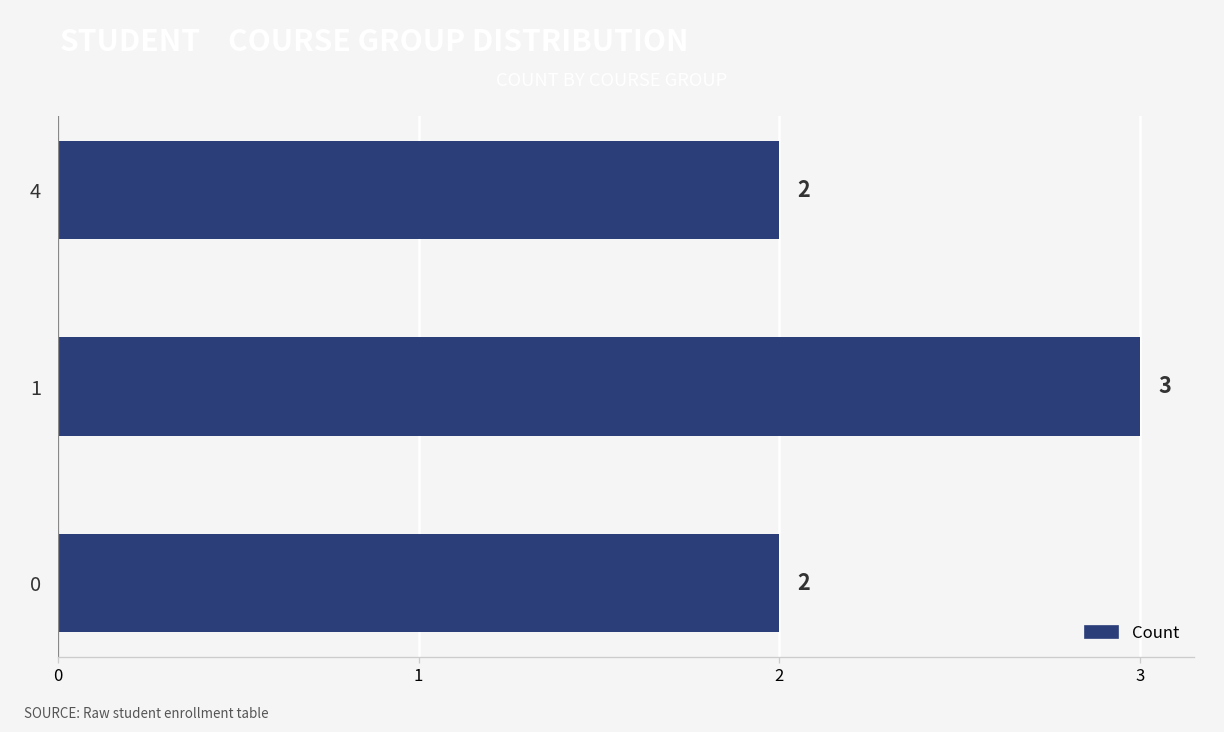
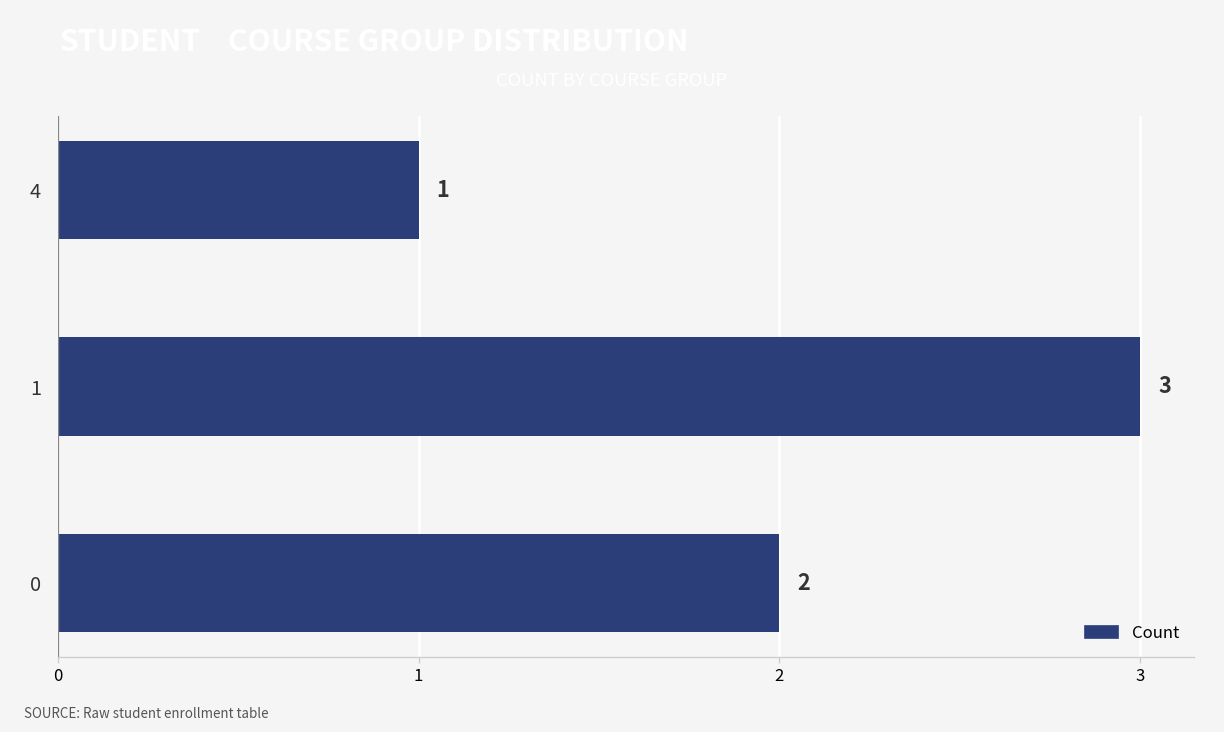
4: 2 -> 1
